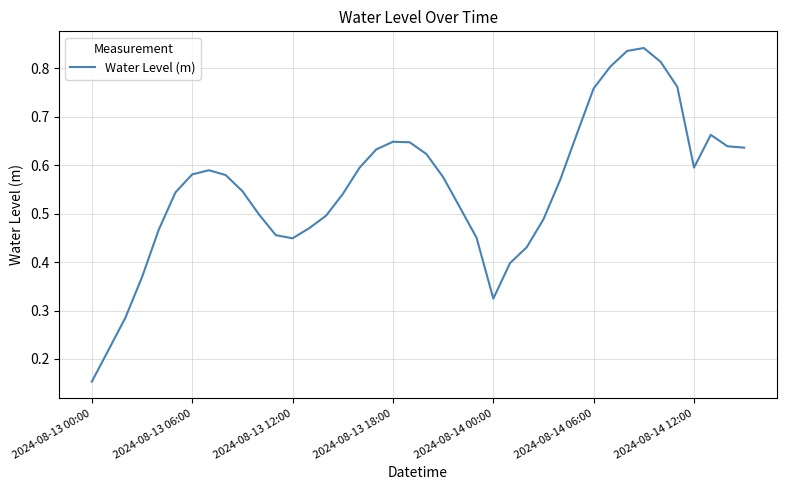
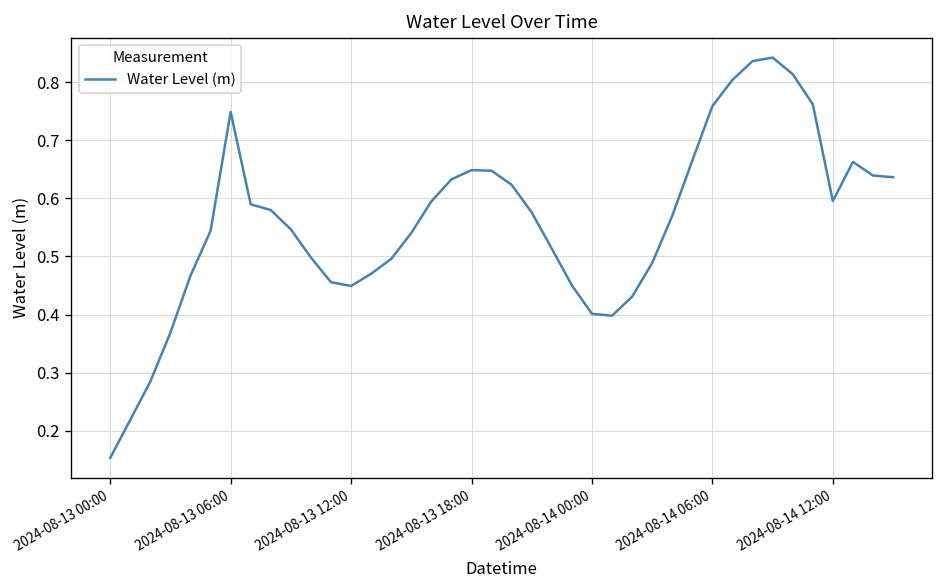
2024-08-13 06:00: 0.58 -> 0.75
2024-08-14 00:00: 0.32 -> 0.40
